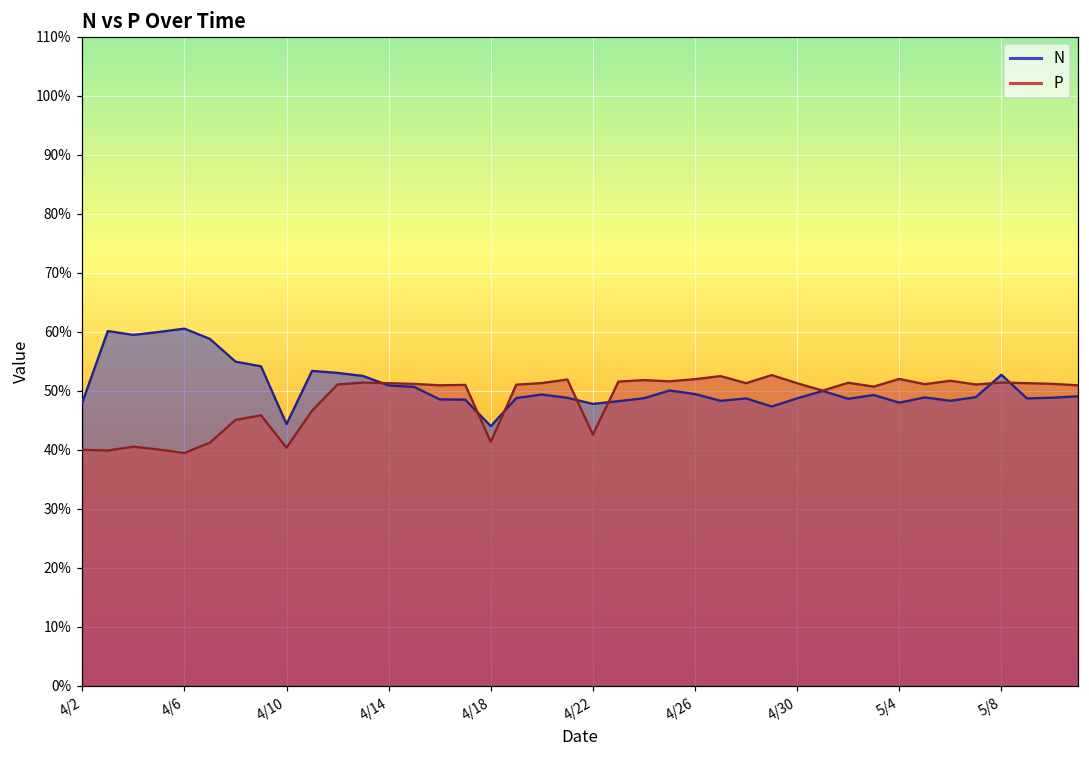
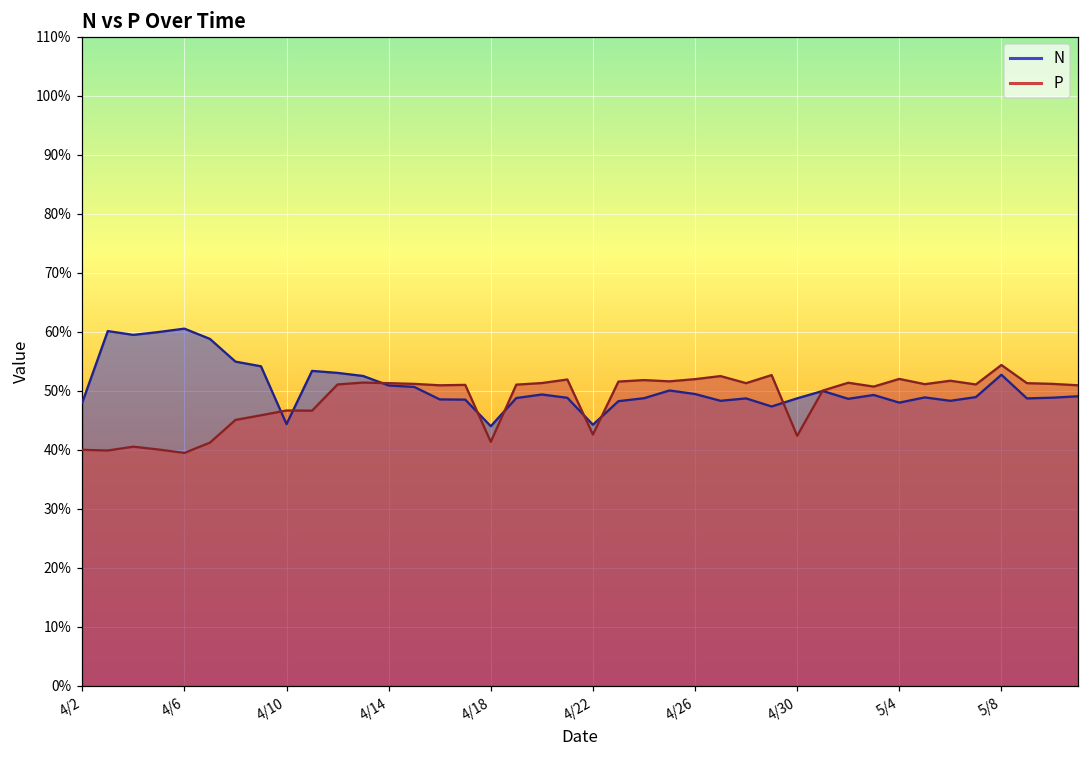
P, 4/10: 40% -> 47%
N, 4/22: 48% -> 44%
P, 4/30: 51% -> 42%
P, 5/8: 51% -> 54%
